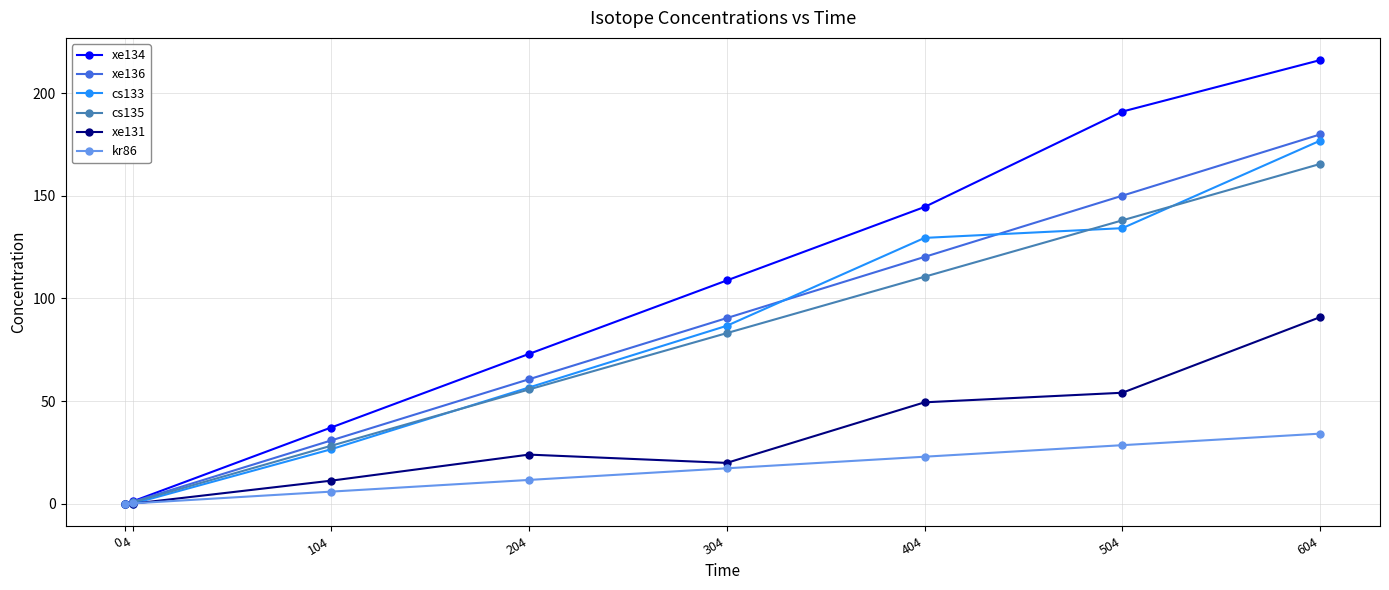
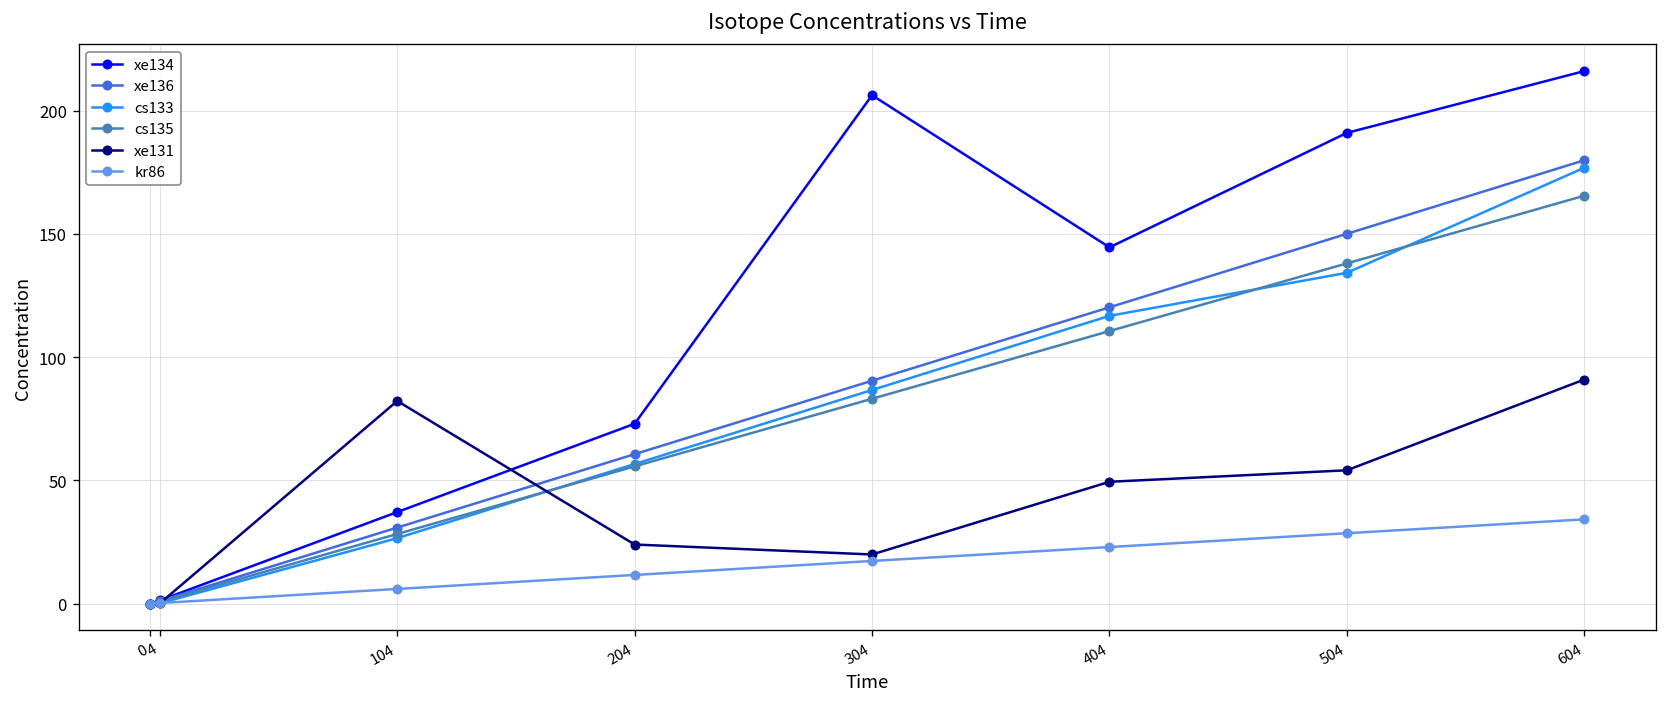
xe131, 104: 11 -> 82
xe134, 304: 109 -> 206
cs133, 404: 129 -> 117
